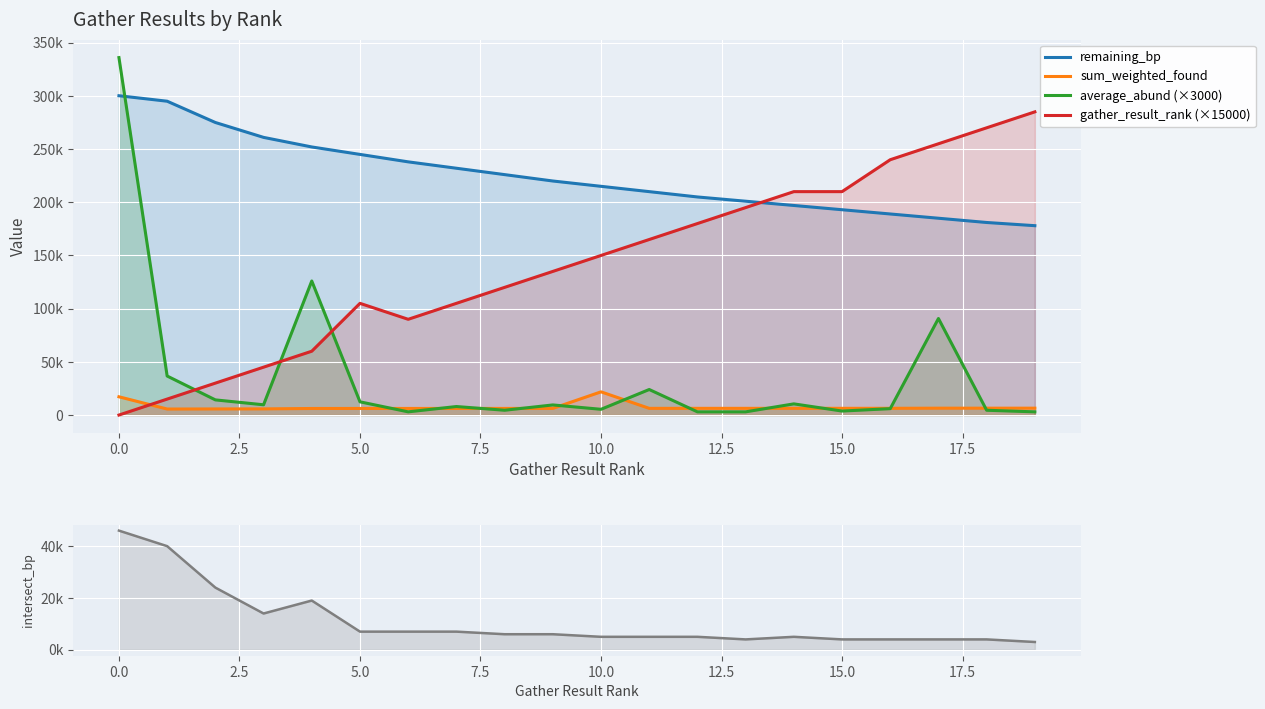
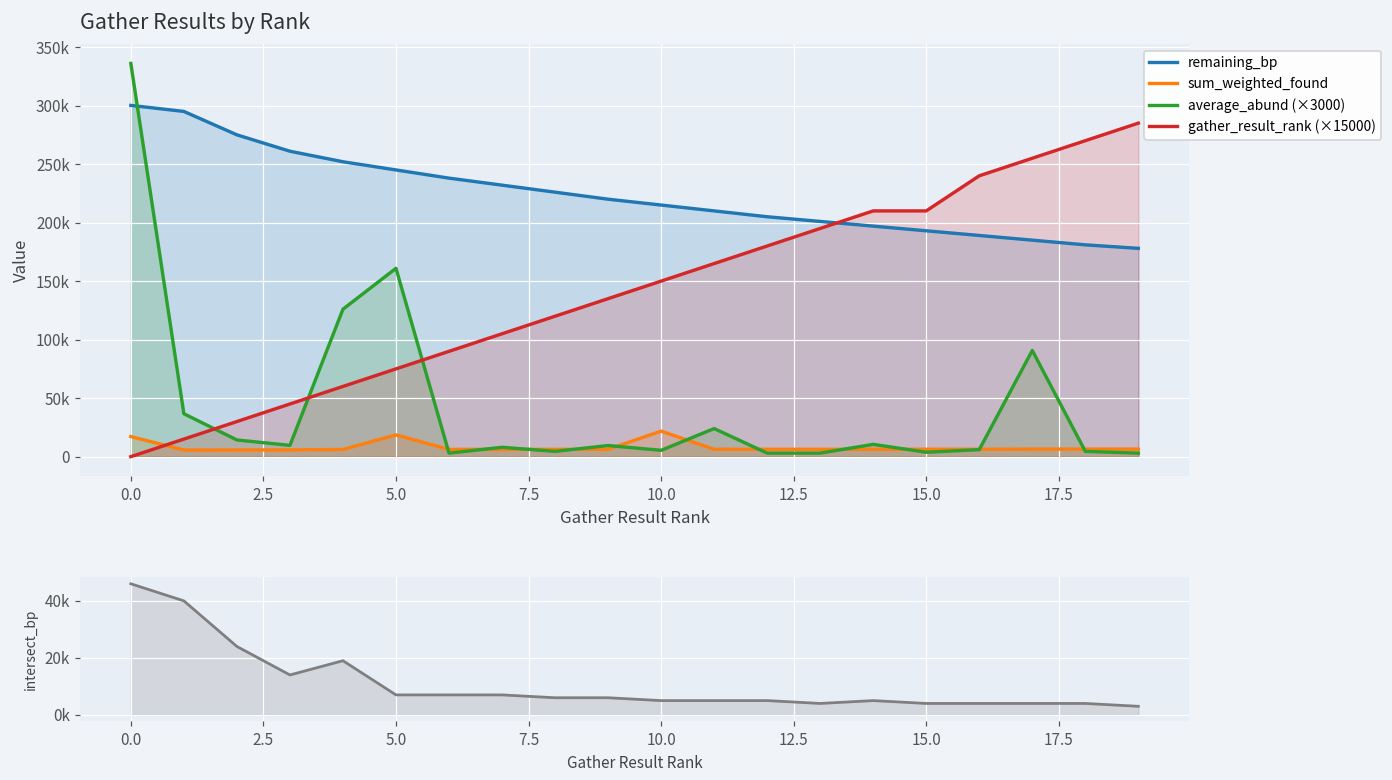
Gather Results by Rank, sum_weighted_found, 5.0: 6000 -> 19000
Gather Results by Rank, average_abund (×3000), 5.0: 12000 -> 161000
Gather Results by Rank, gather_result_rank (×15000), 5.0: 105000 -> 75000
